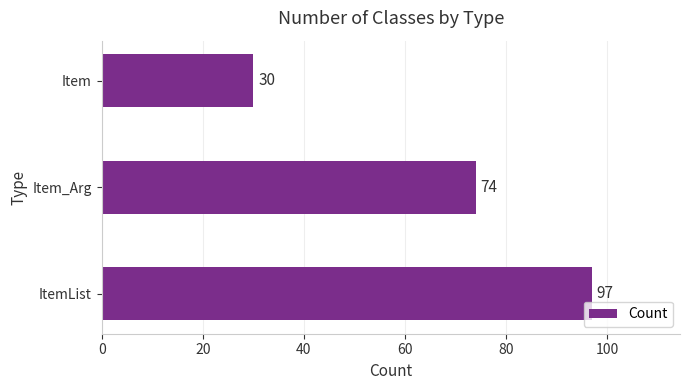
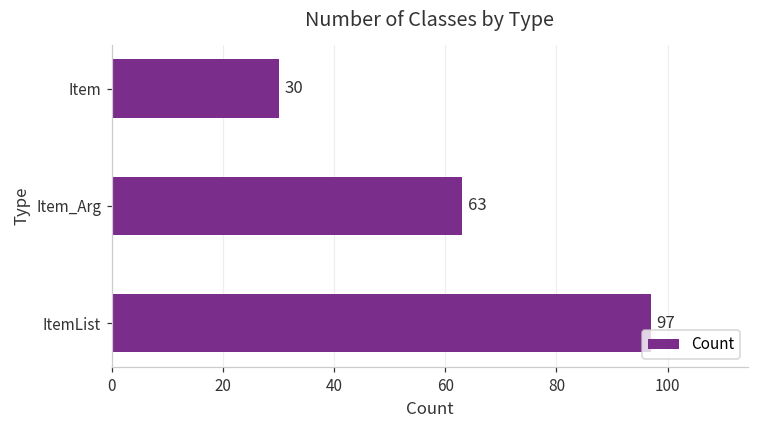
Item_Arg: 74 -> 63
